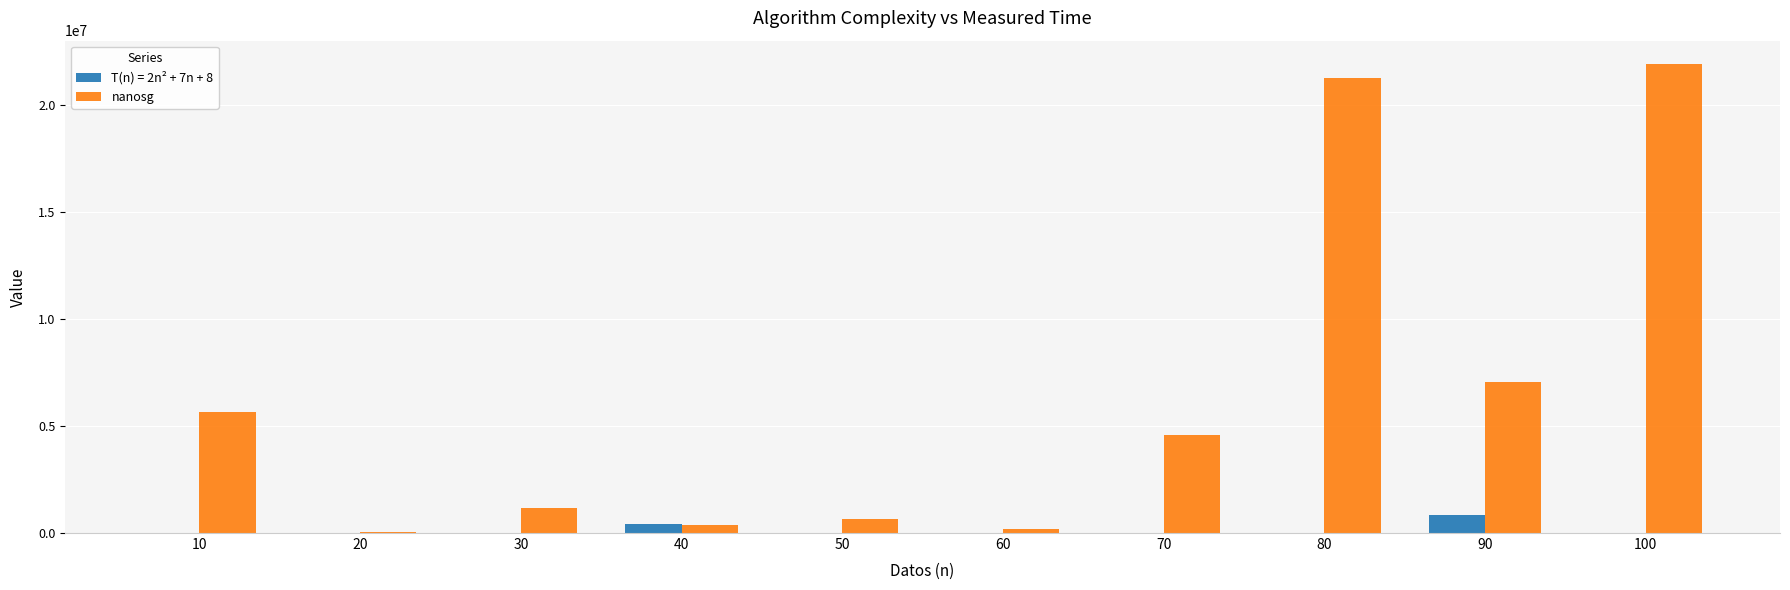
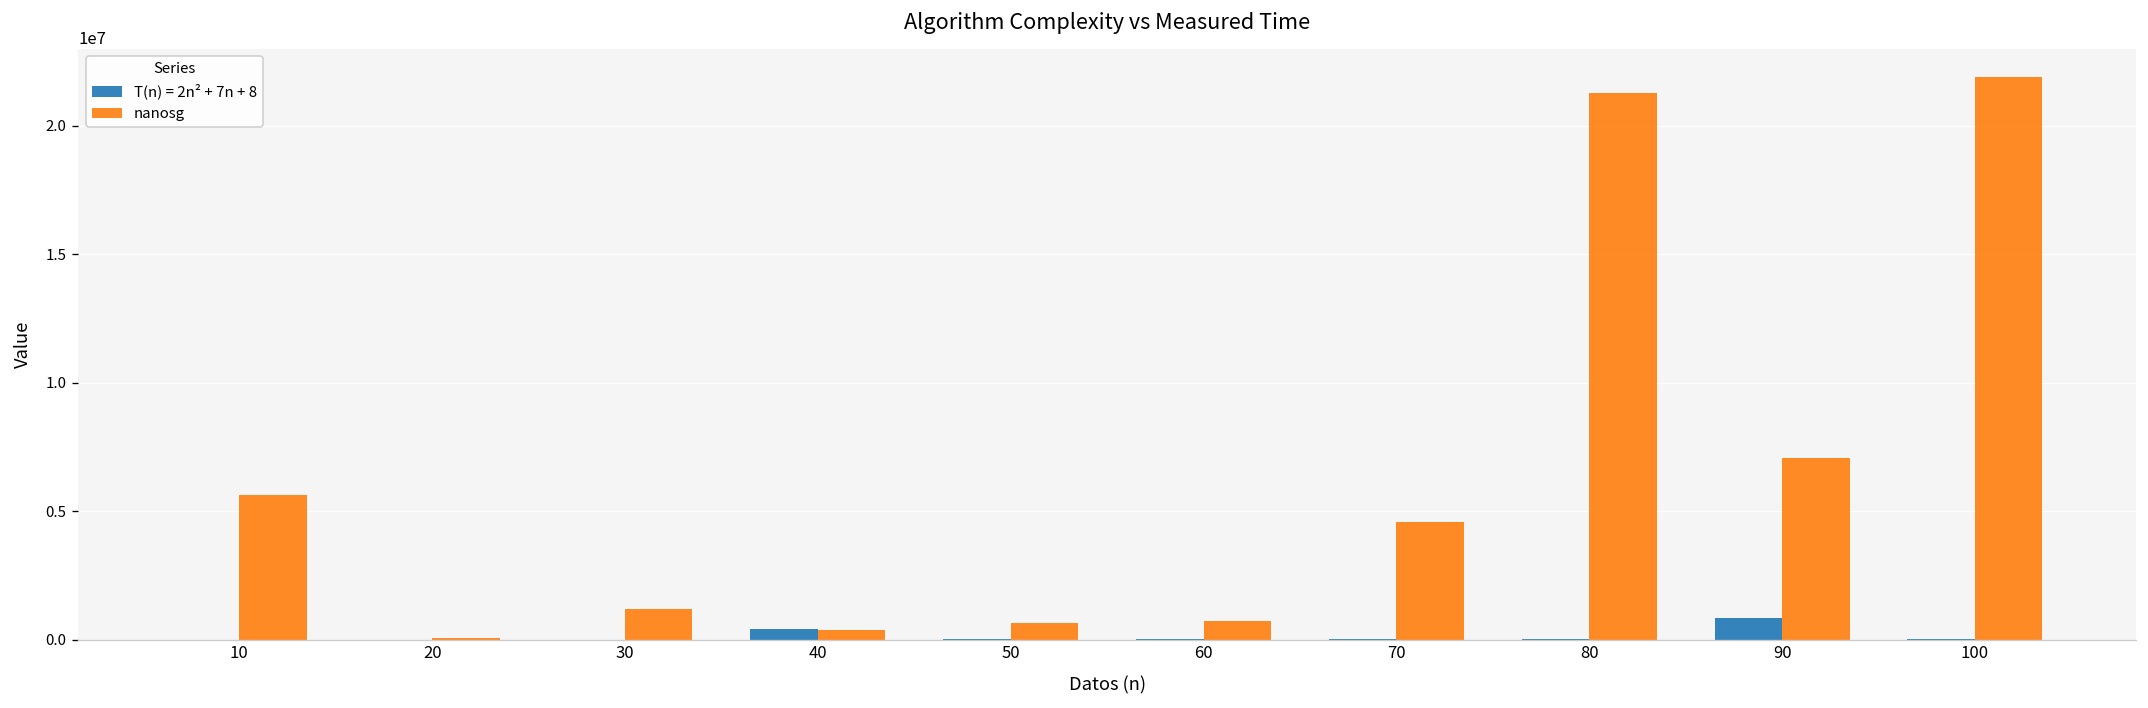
nanosg, 60: 200000 -> 700000
